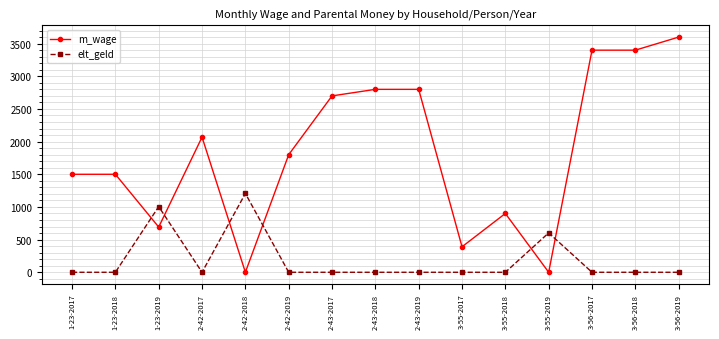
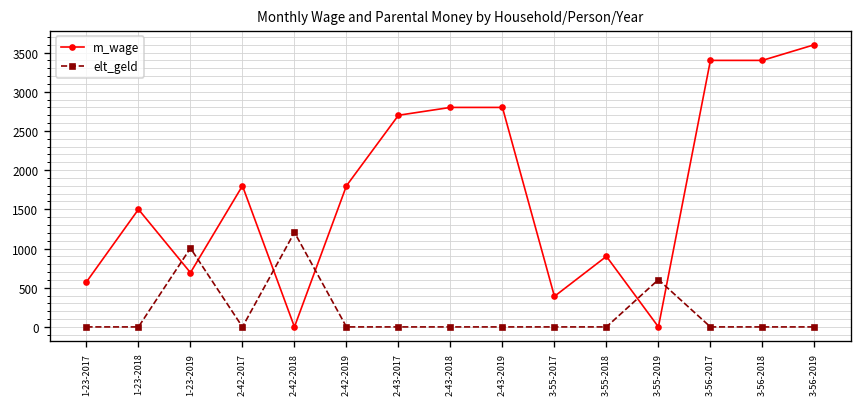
m_wage, 1-23-2017: 1500 -> 600
m_wage, 2-42-2017: 2100 -> 1800
